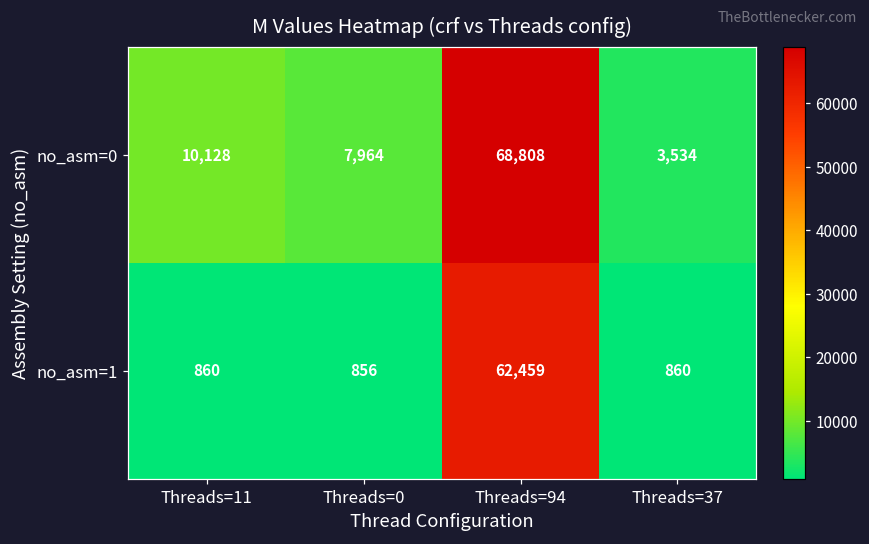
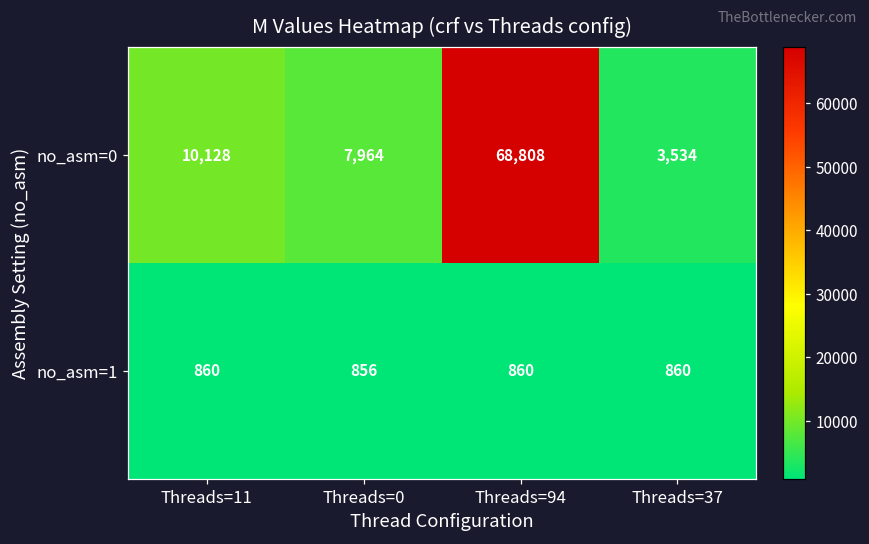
no_asm=1, Threads=94: 62,459 -> 860
